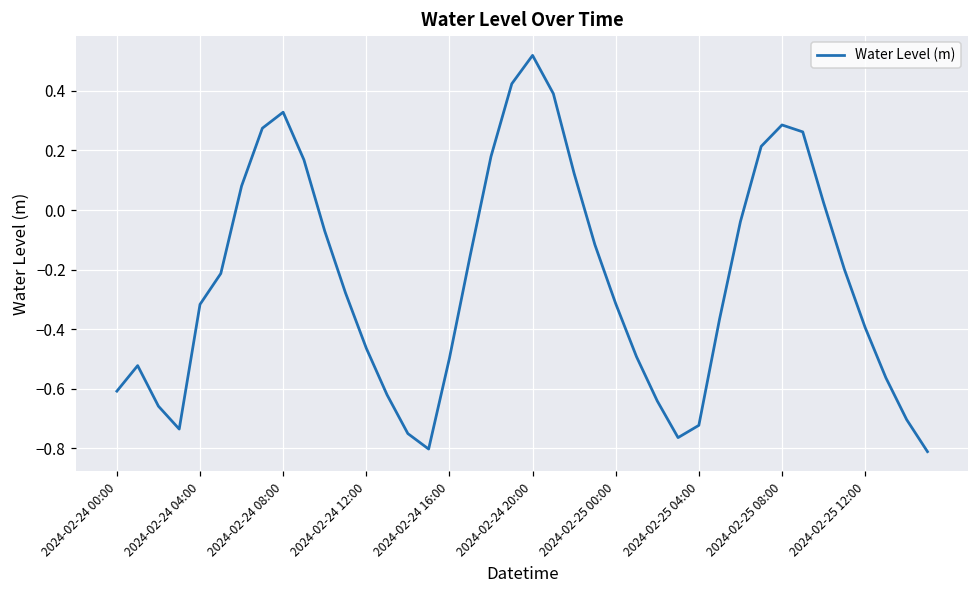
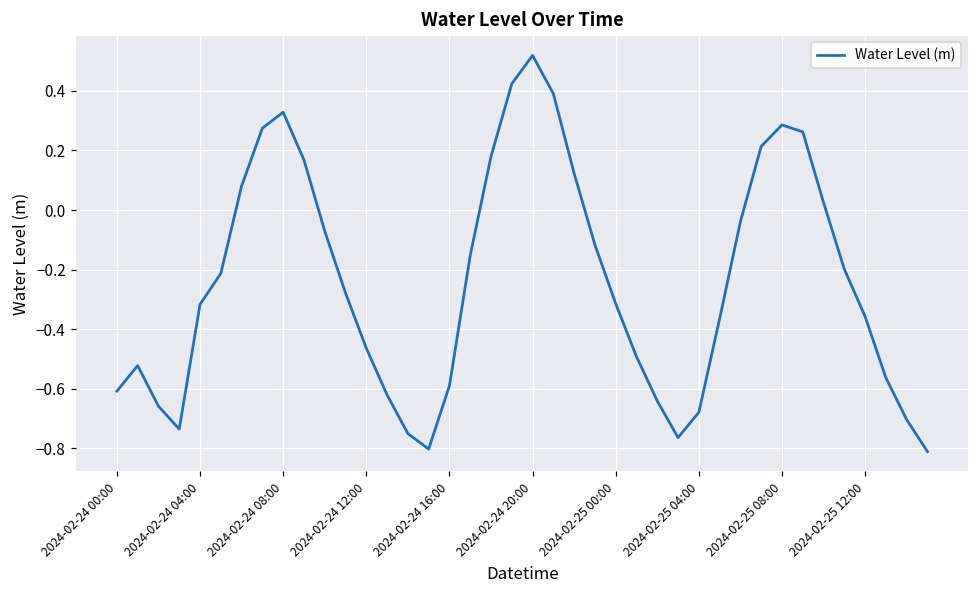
2024-02-24 16:00: -0.50 -> -0.59
2024-02-25 04:00: -0.72 -> -0.68
2024-02-25 12:00: -0.39 -> -0.36
